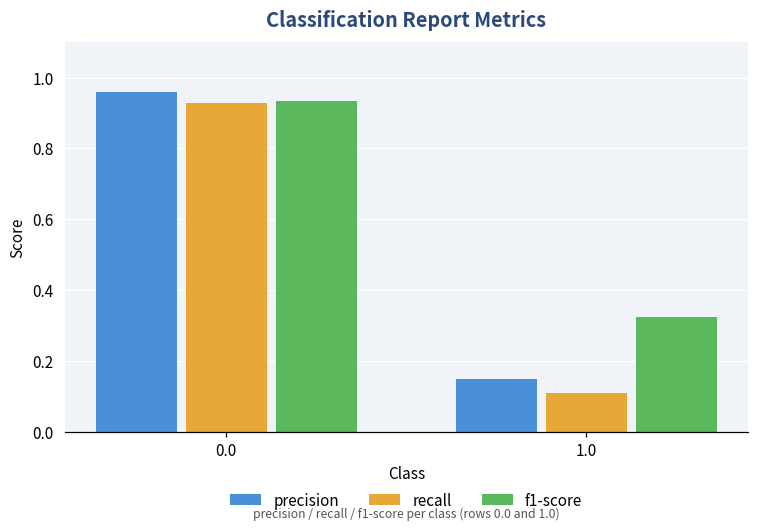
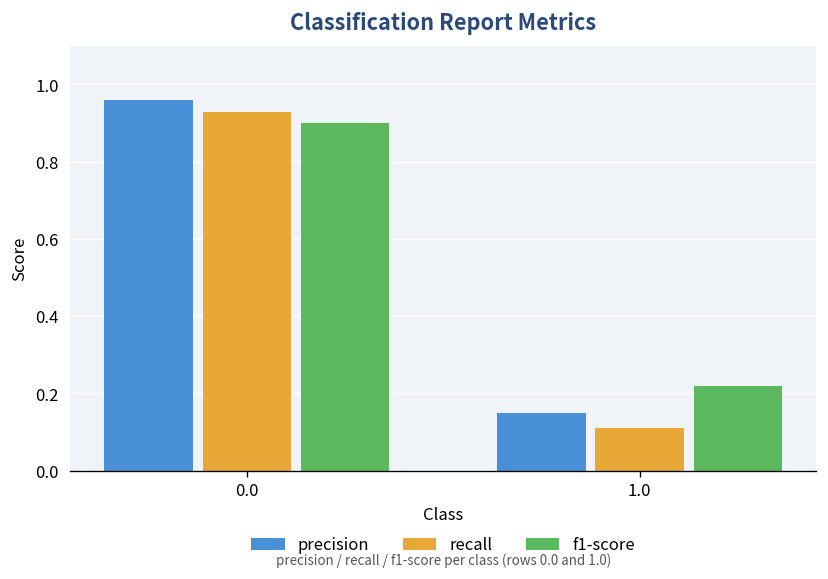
f1-score, 0.0: 0.93 -> 0.90
f1-score, 1.0: 0.32 -> 0.22
